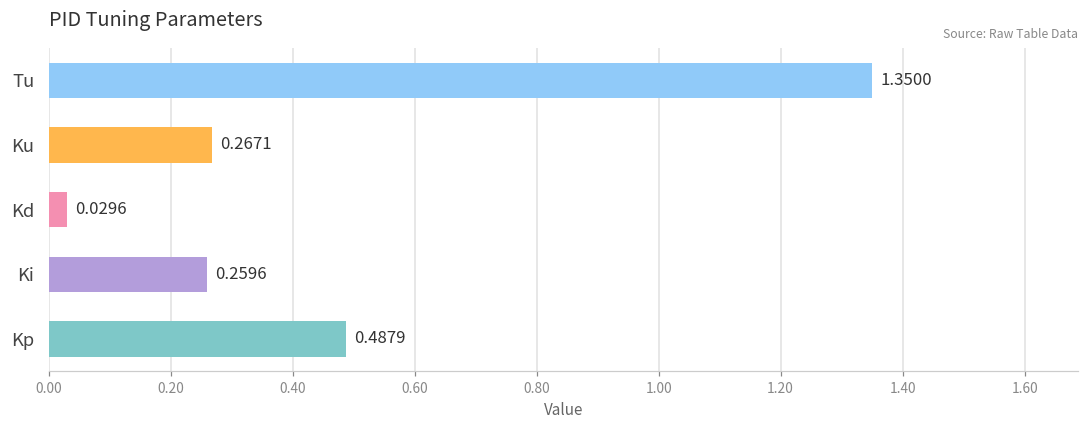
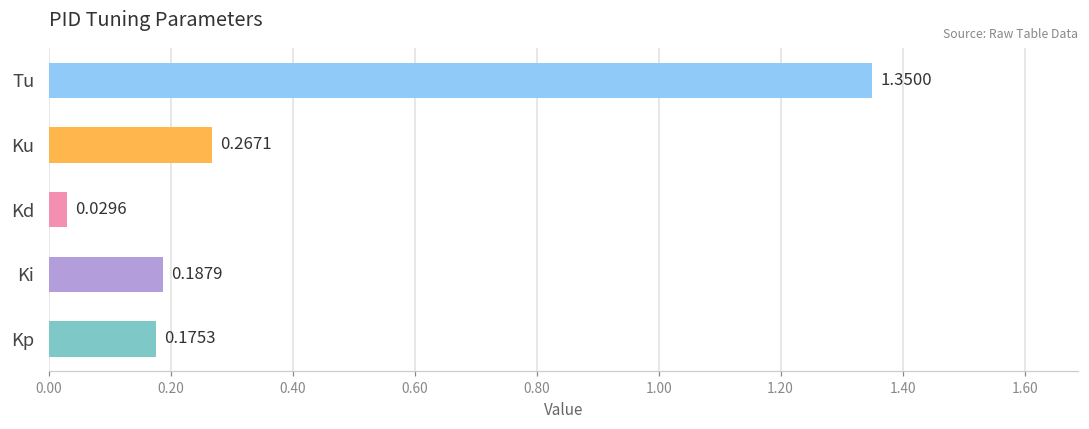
Ki: 0.2596 -> 0.1879
Kp: 0.4879 -> 0.1753
